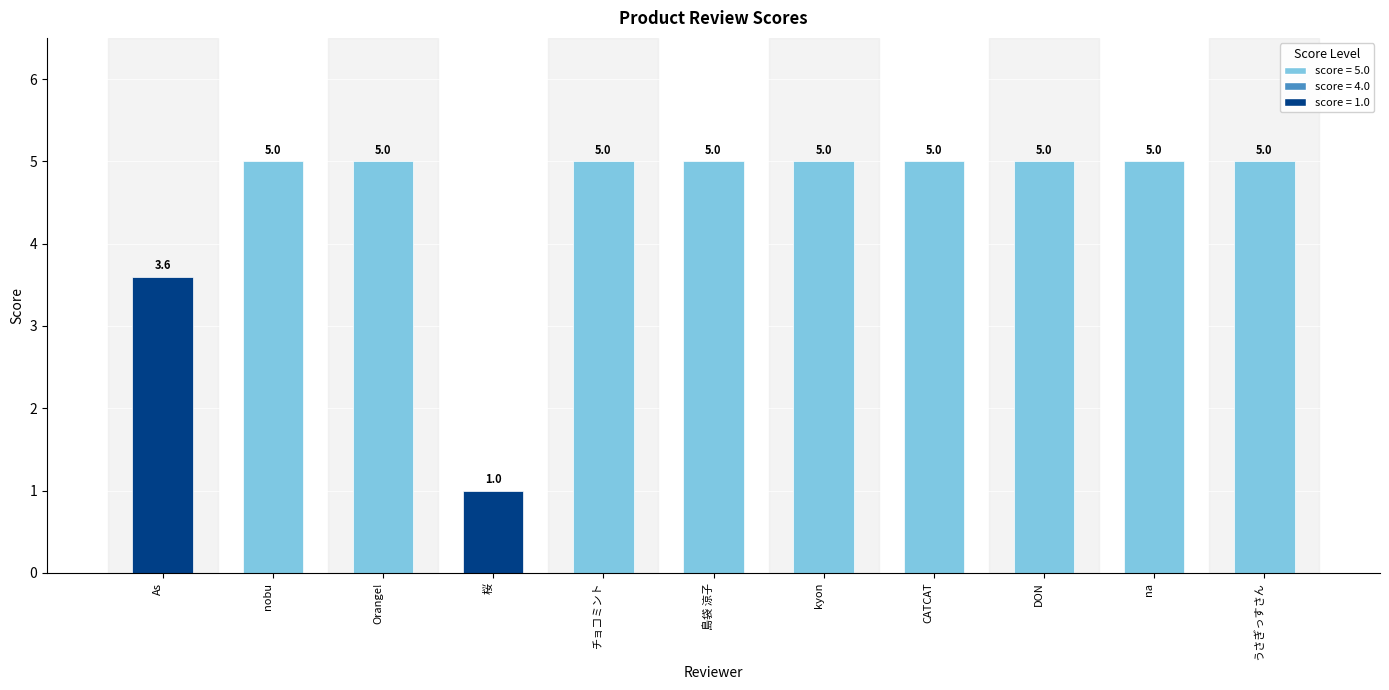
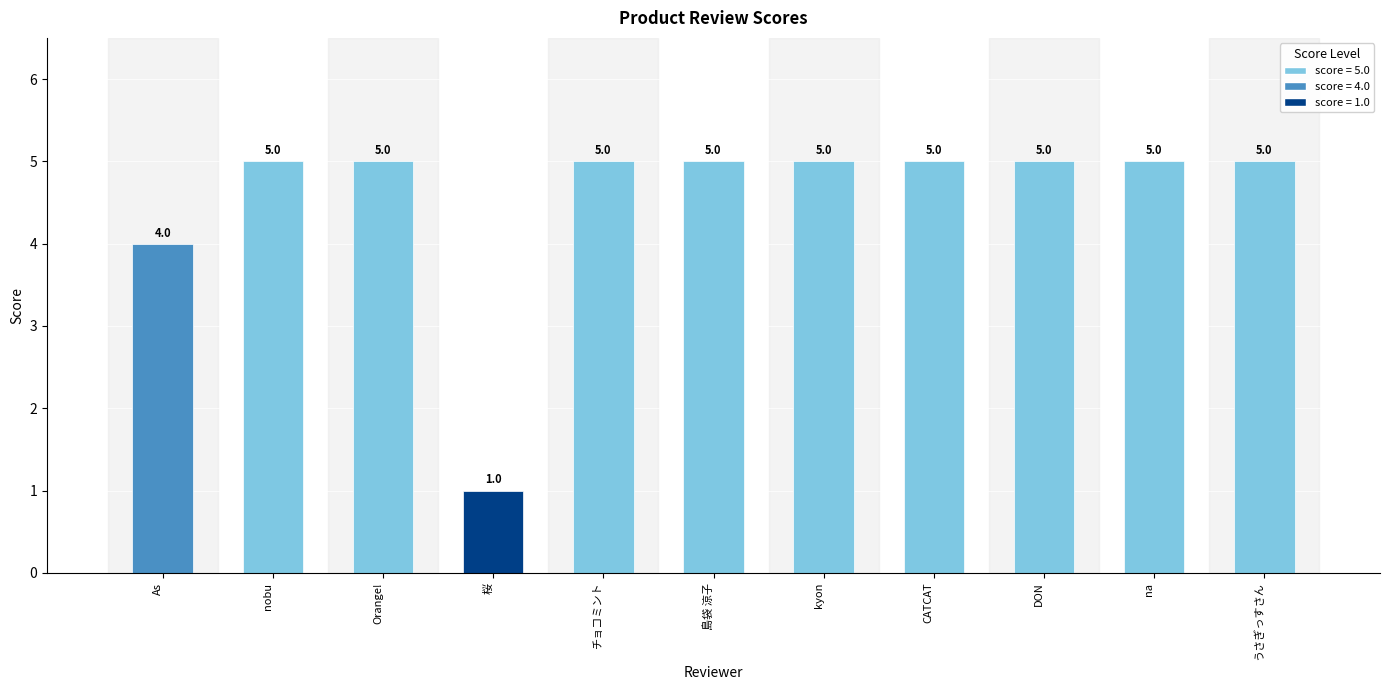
As: 3.6 -> 4.0
